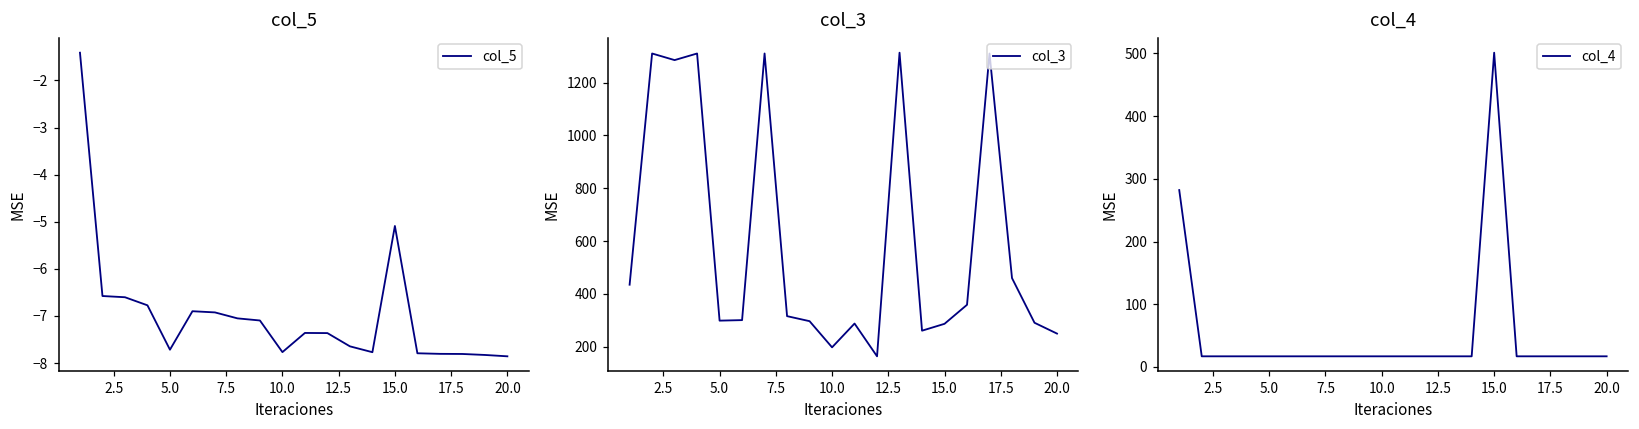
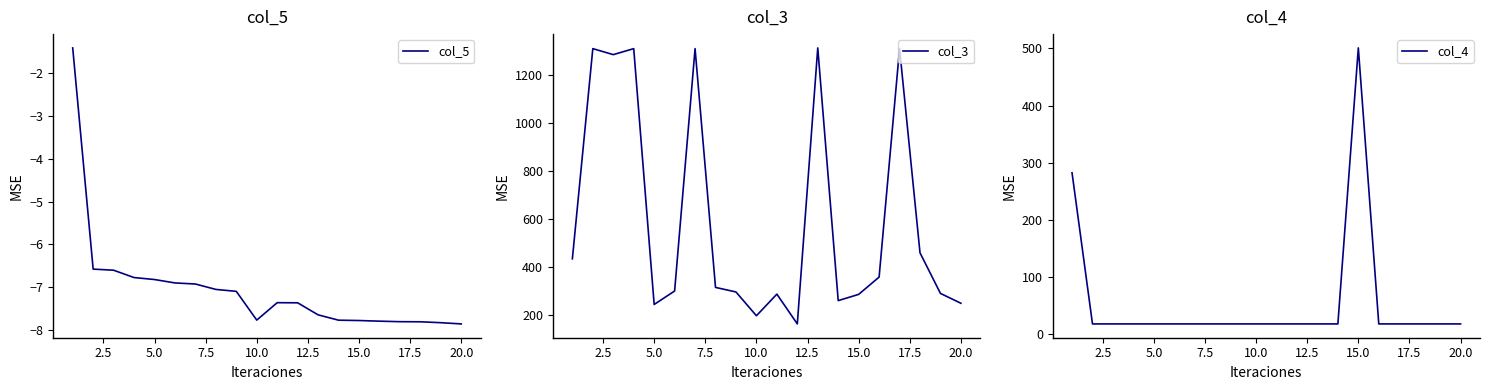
col_5, 5.0: -7.7 -> -6.8
col_5, 15.0: -5.1 -> -7.8
col_3, 5.0: 300 -> 250
